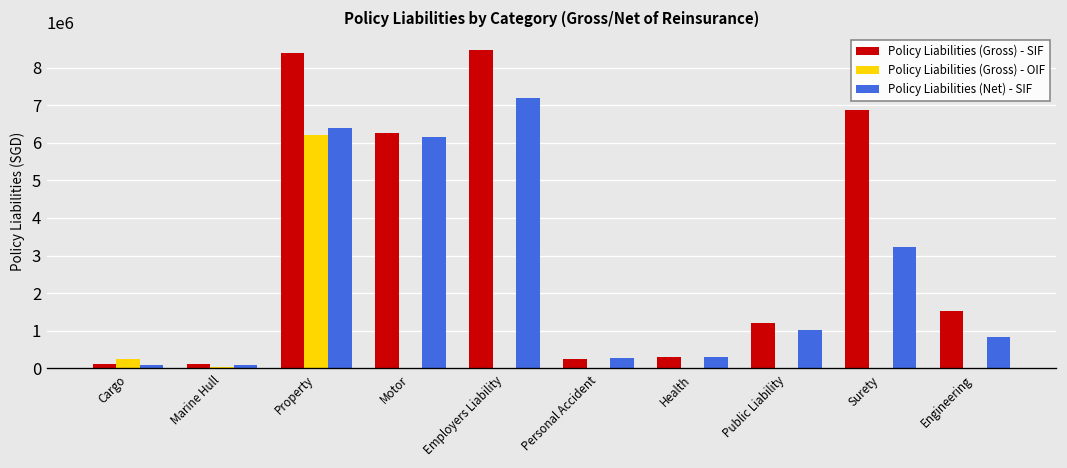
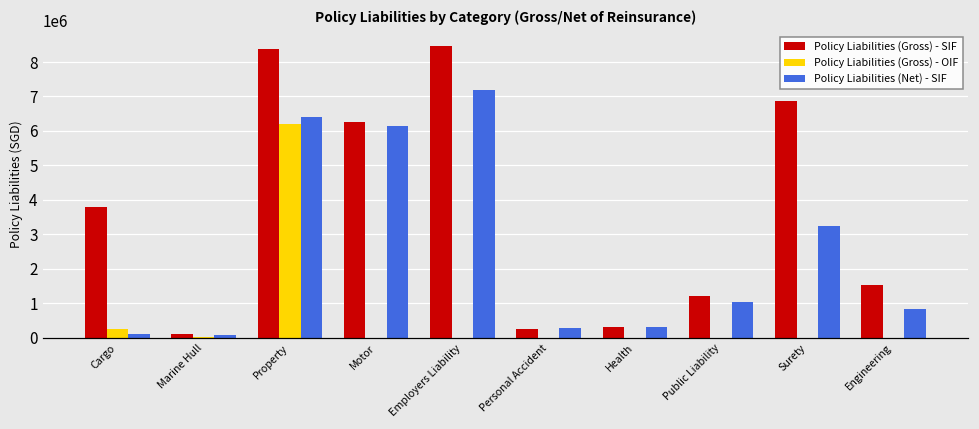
Policy Liabilities (Gross) - SIF, Cargo: 100000 -> 3800000
